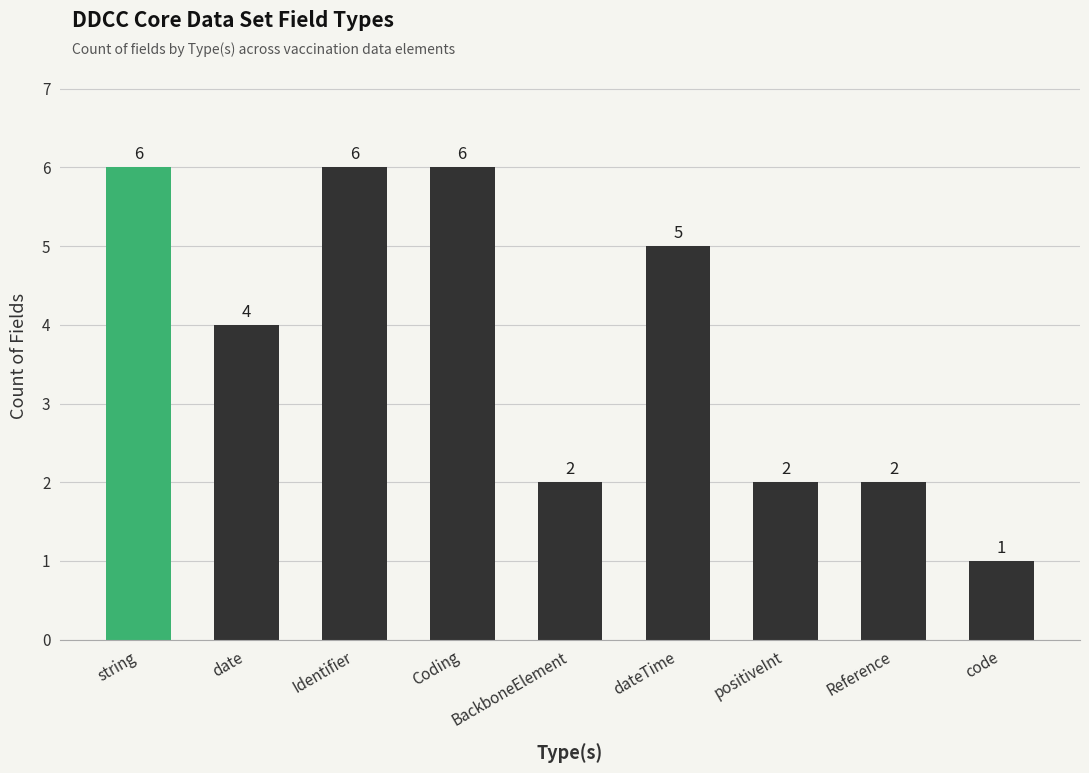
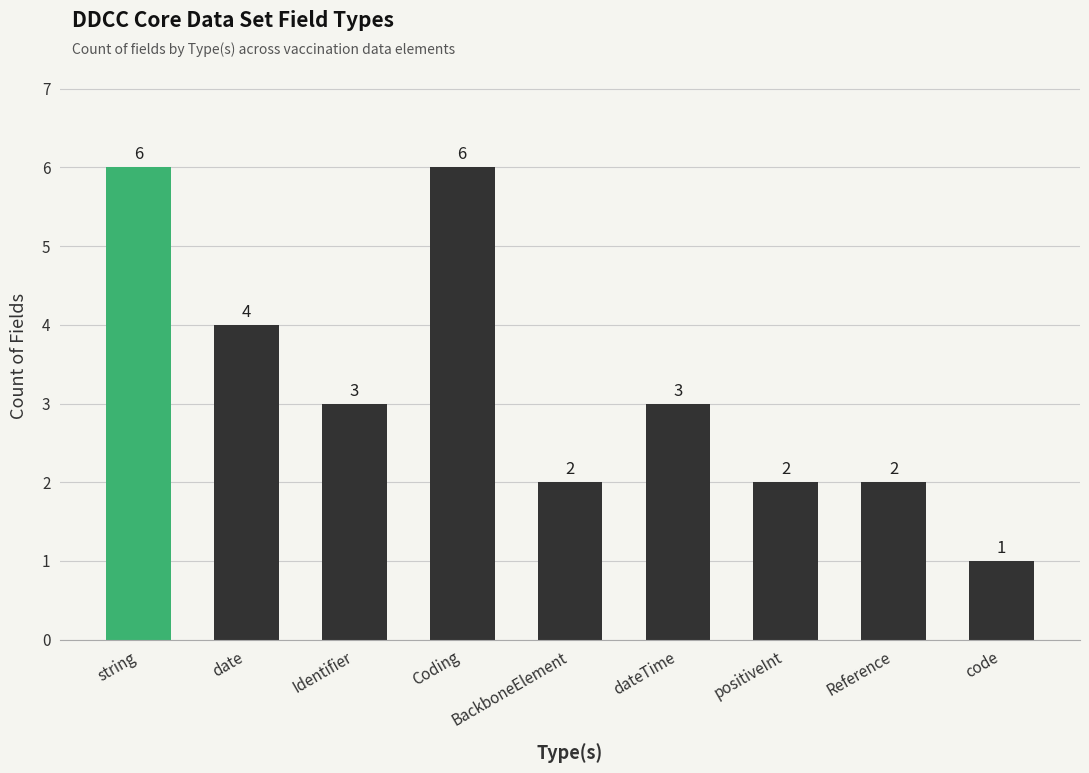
Identifier: 6 -> 3
dateTime: 5 -> 3
